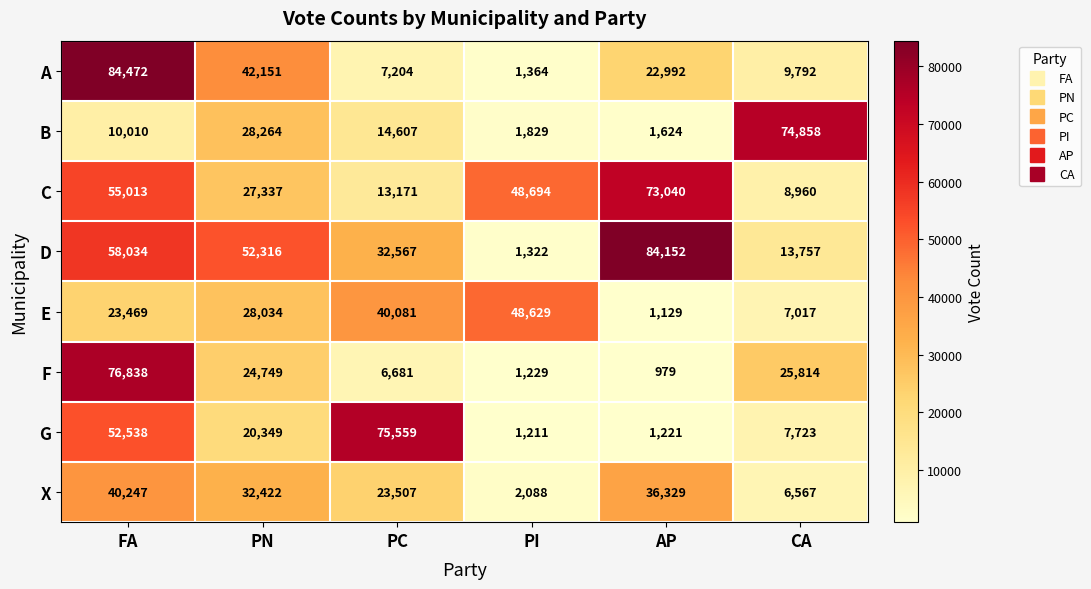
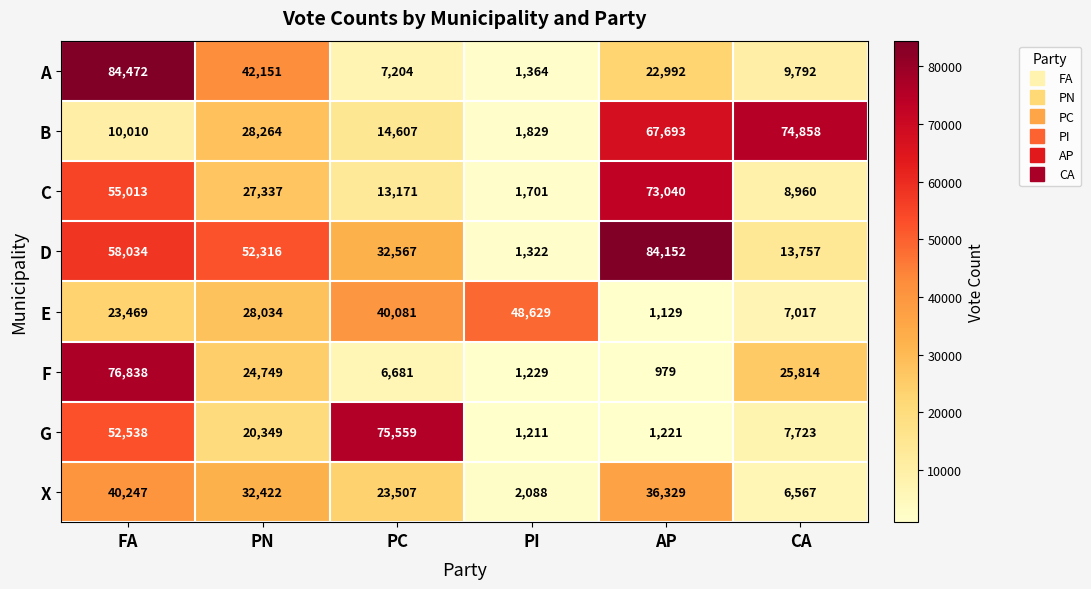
B, AP: 1,624 -> 67,693
C, PI: 48,694 -> 1,701
